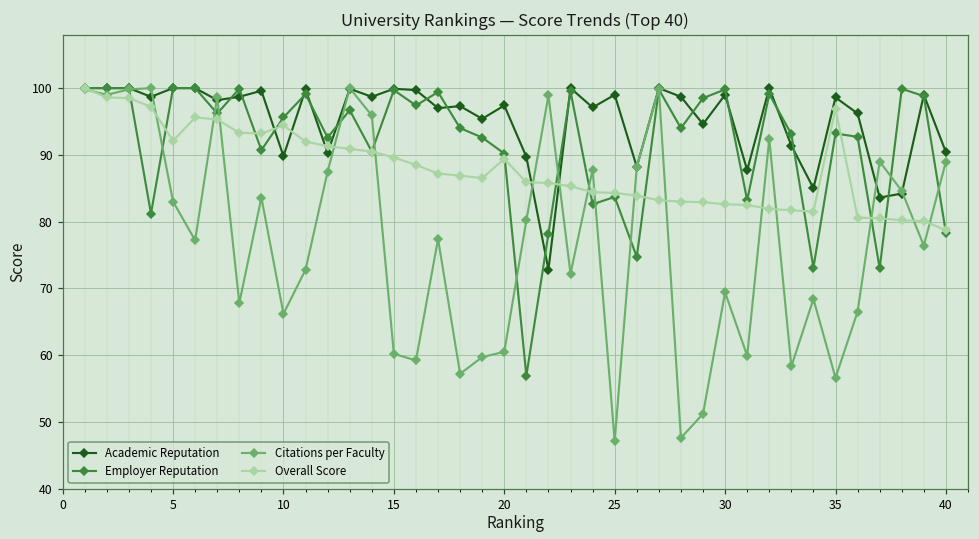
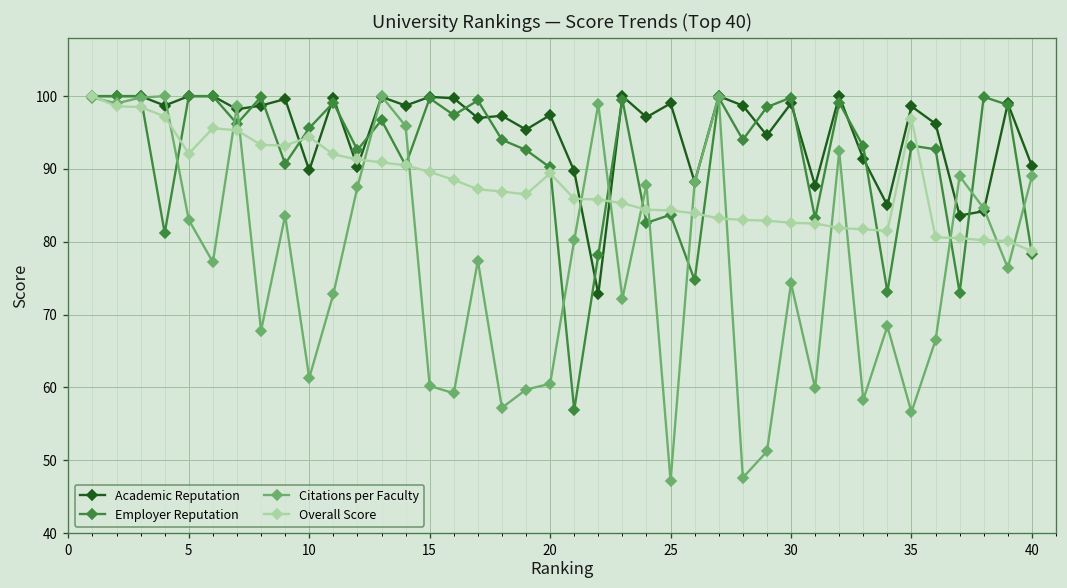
Citations per Faculty, 10: 66 -> 61
Citations per Faculty, 30: 69 -> 74
